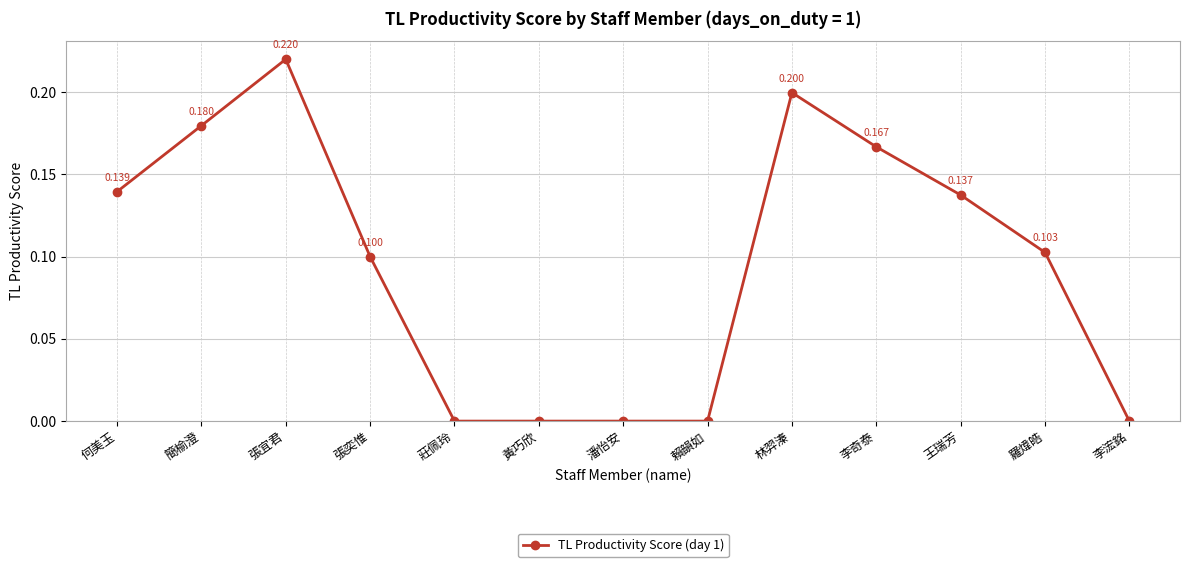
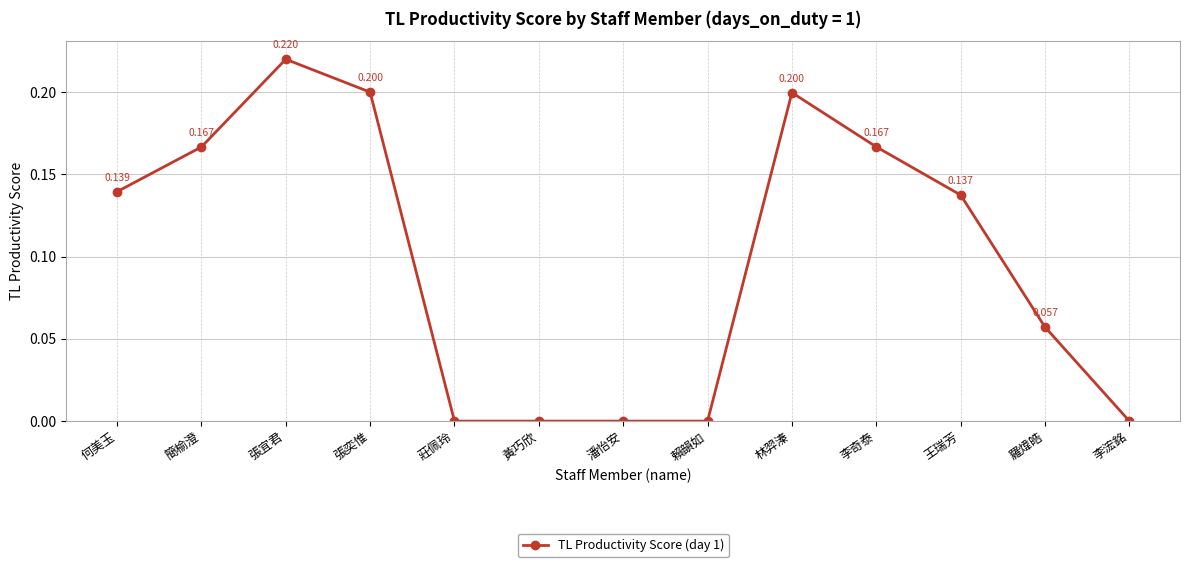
簡榆澄: 0.180 -> 0.167
張奕惟: 0.100 -> 0.200
羅煒皓: 0.103 -> 0.057
